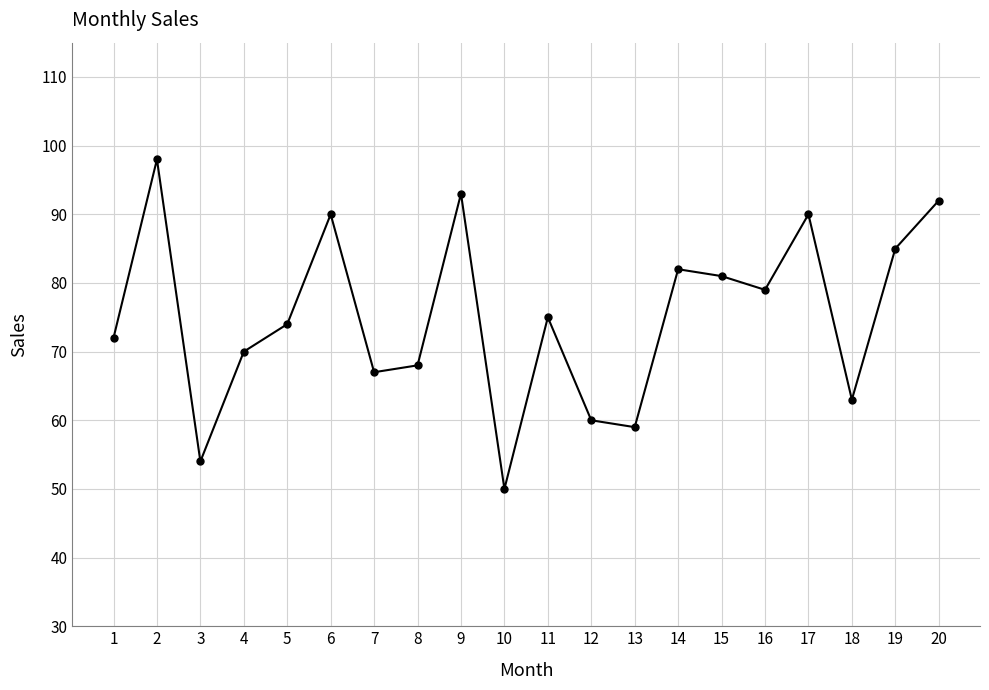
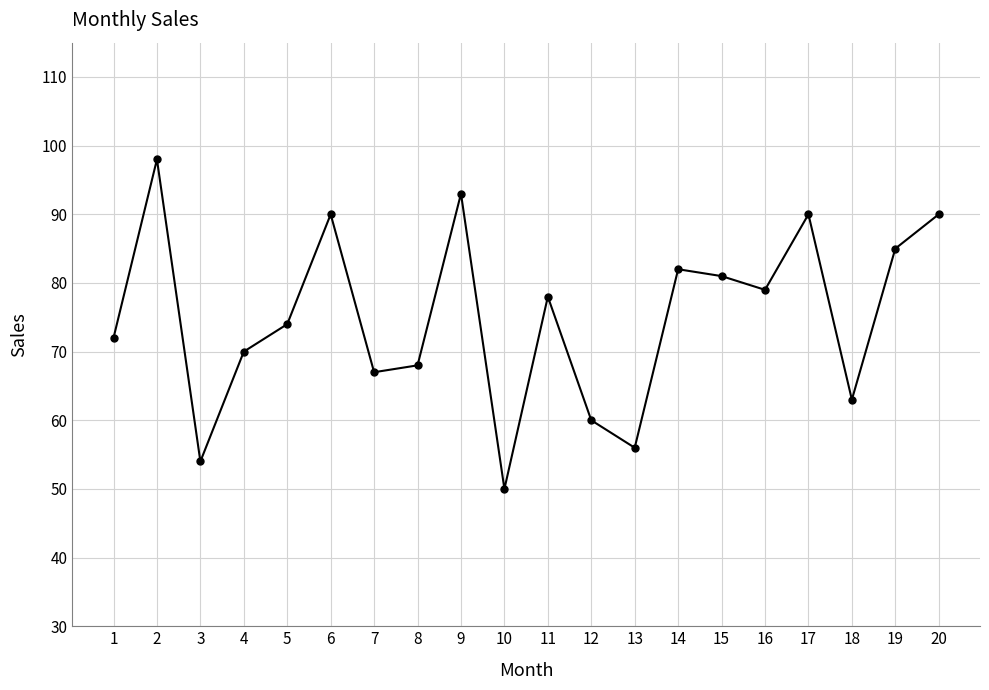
11: 75 -> 78
13: 59 -> 56
20: 92 -> 90
